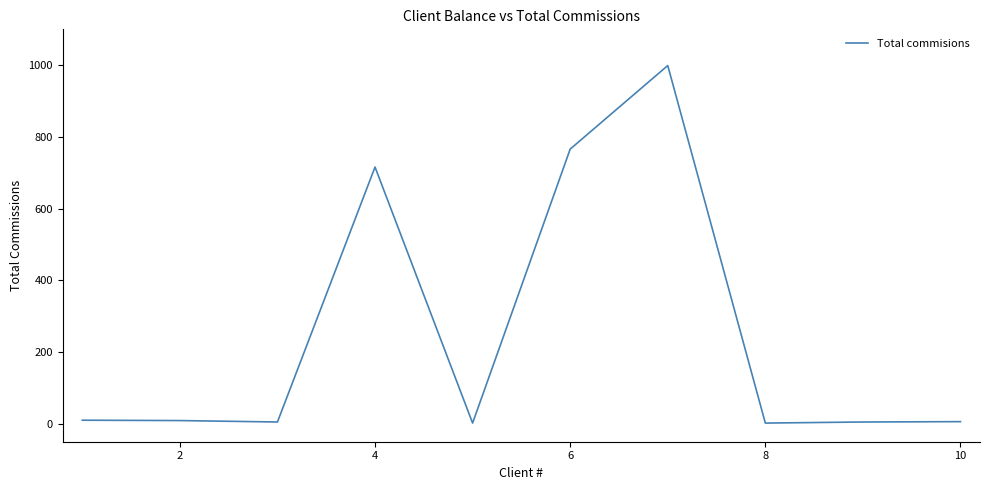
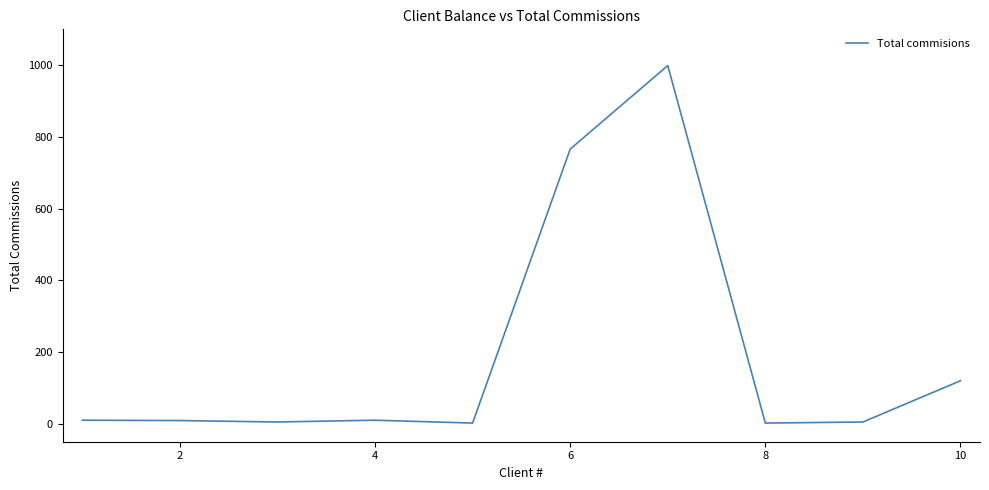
4: 720 -> 10
10: 10 -> 120
